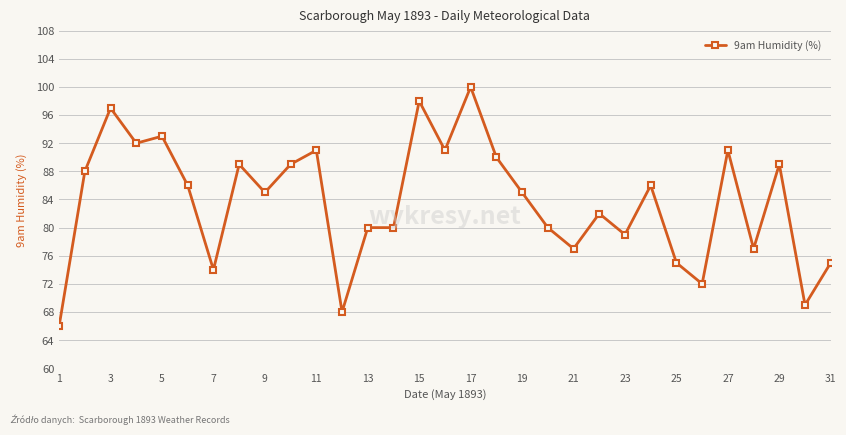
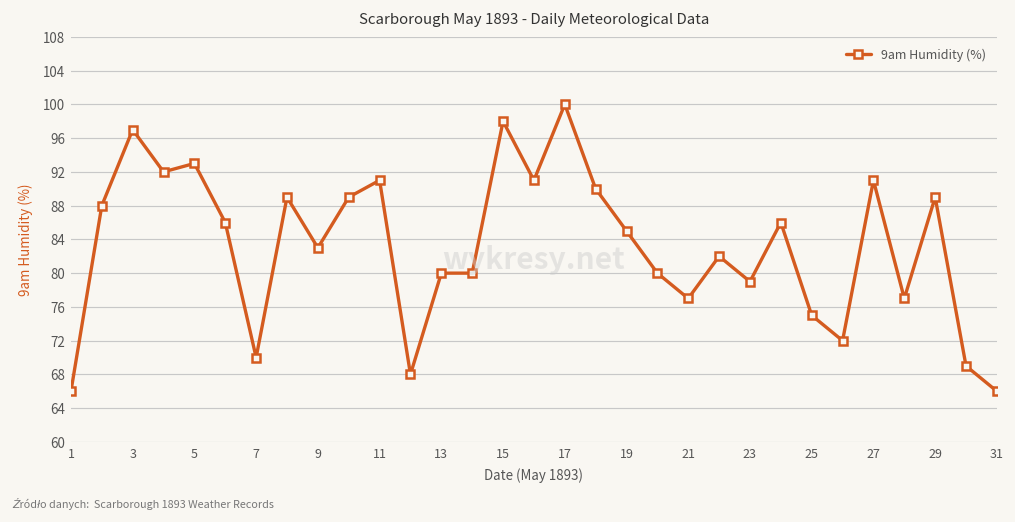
7: 74 -> 70
9: 85 -> 83
31: 75 -> 66
